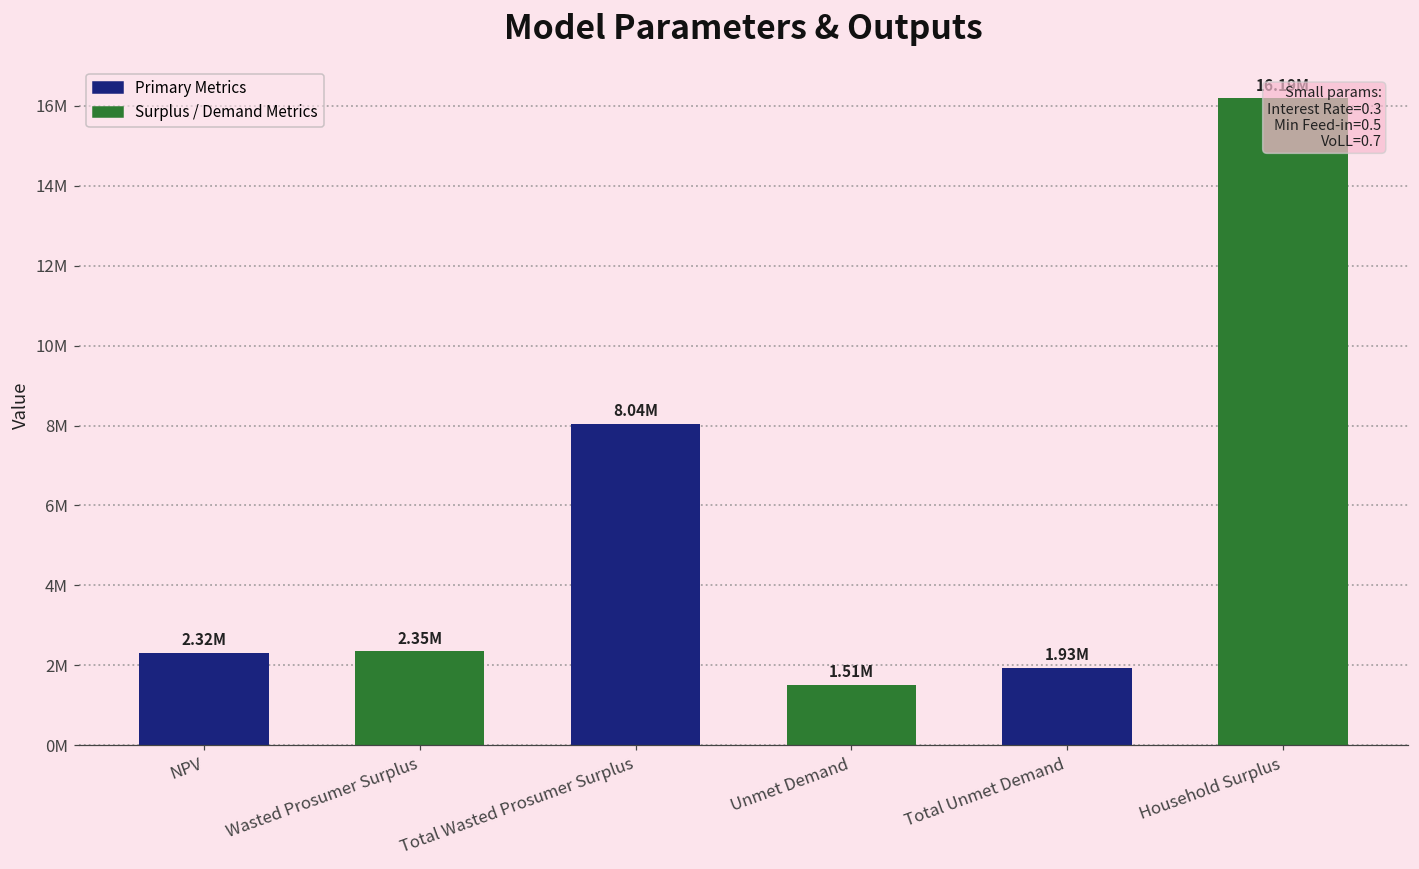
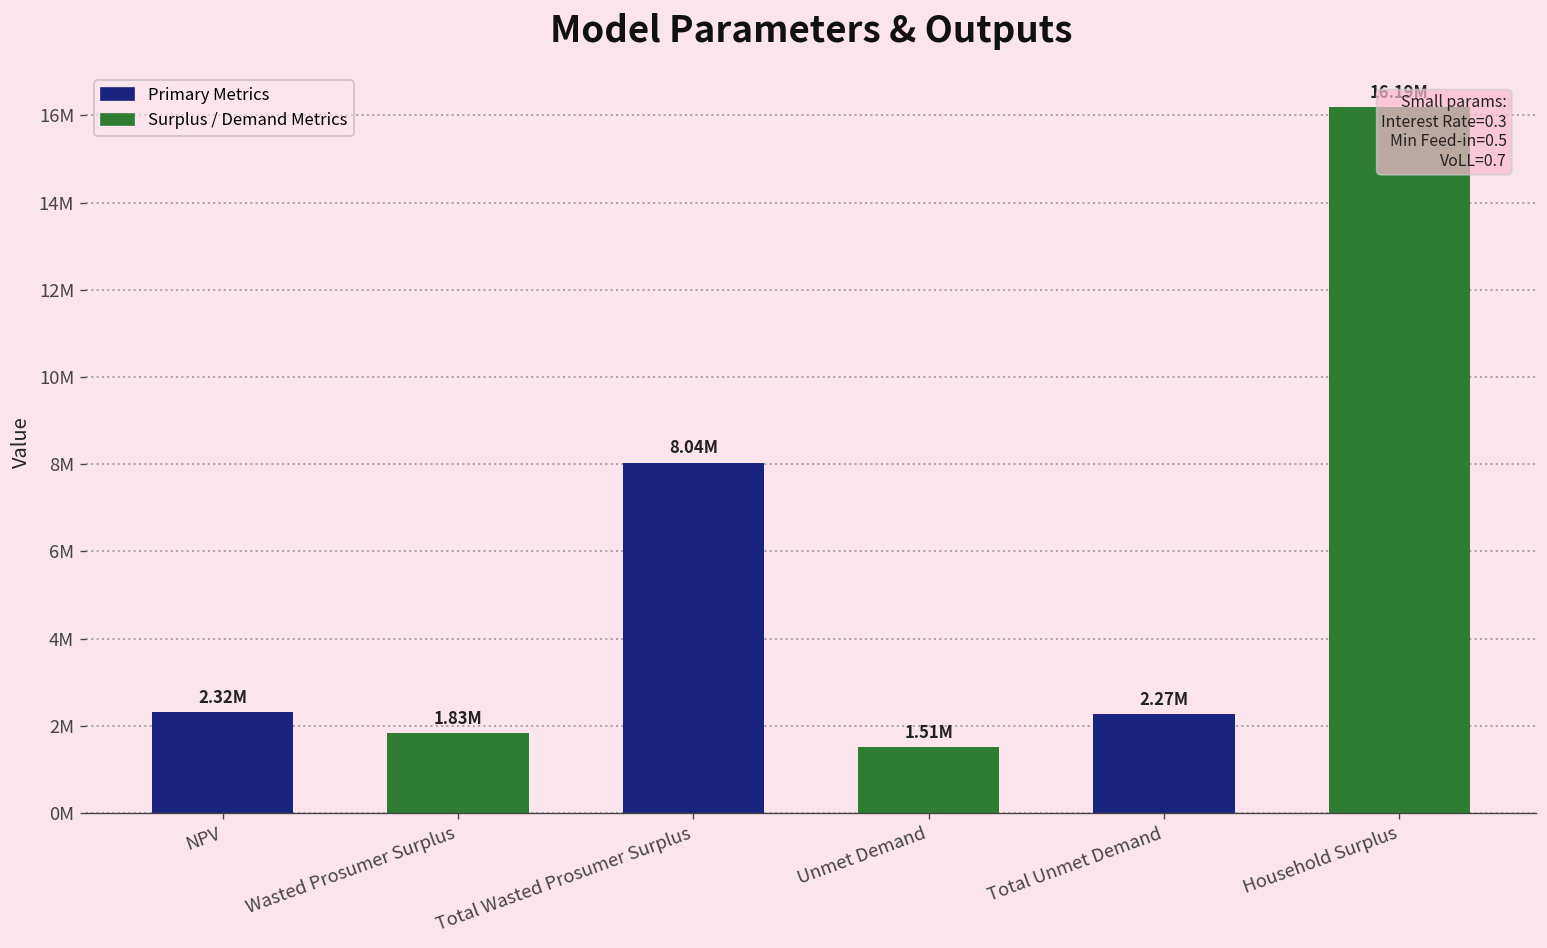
Wasted Prosumer Surplus: 2.35M -> 1.83M
Total Unmet Demand: 1.93M -> 2.27M
